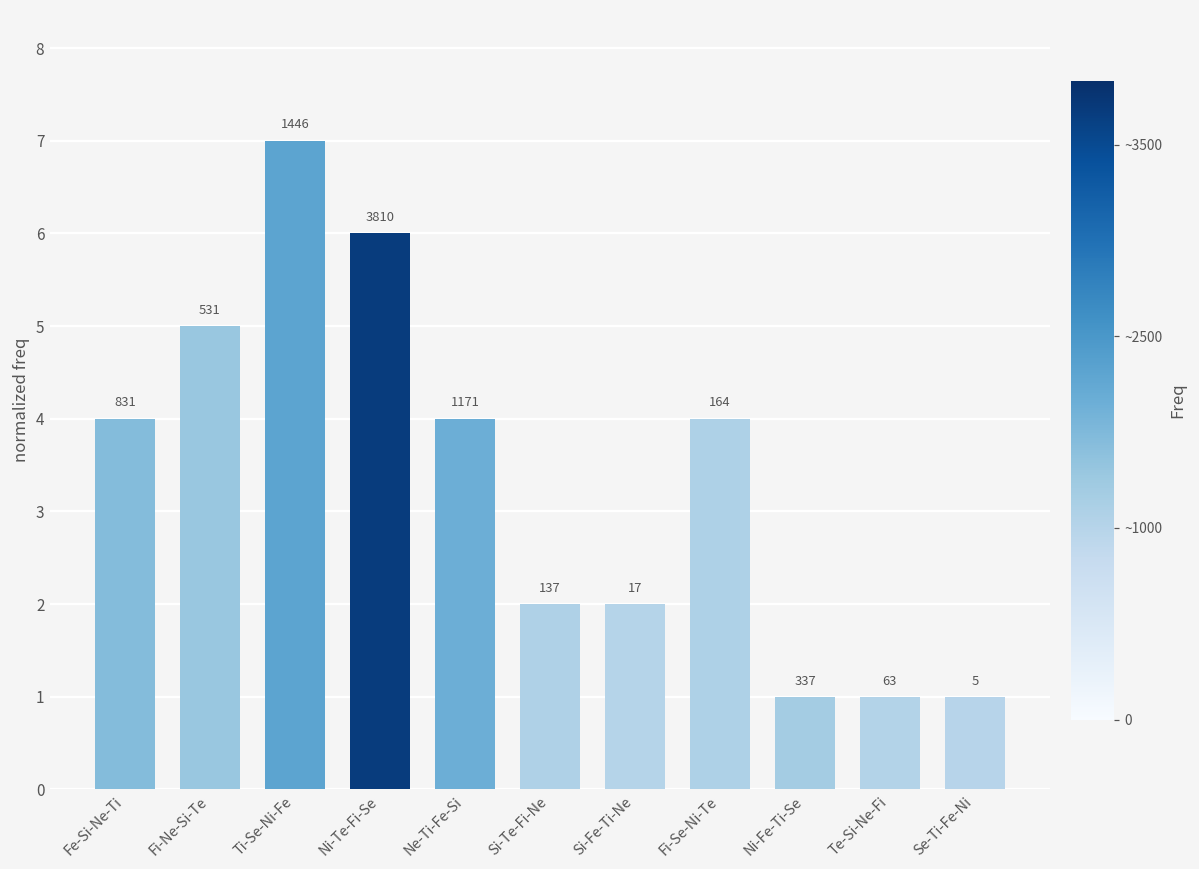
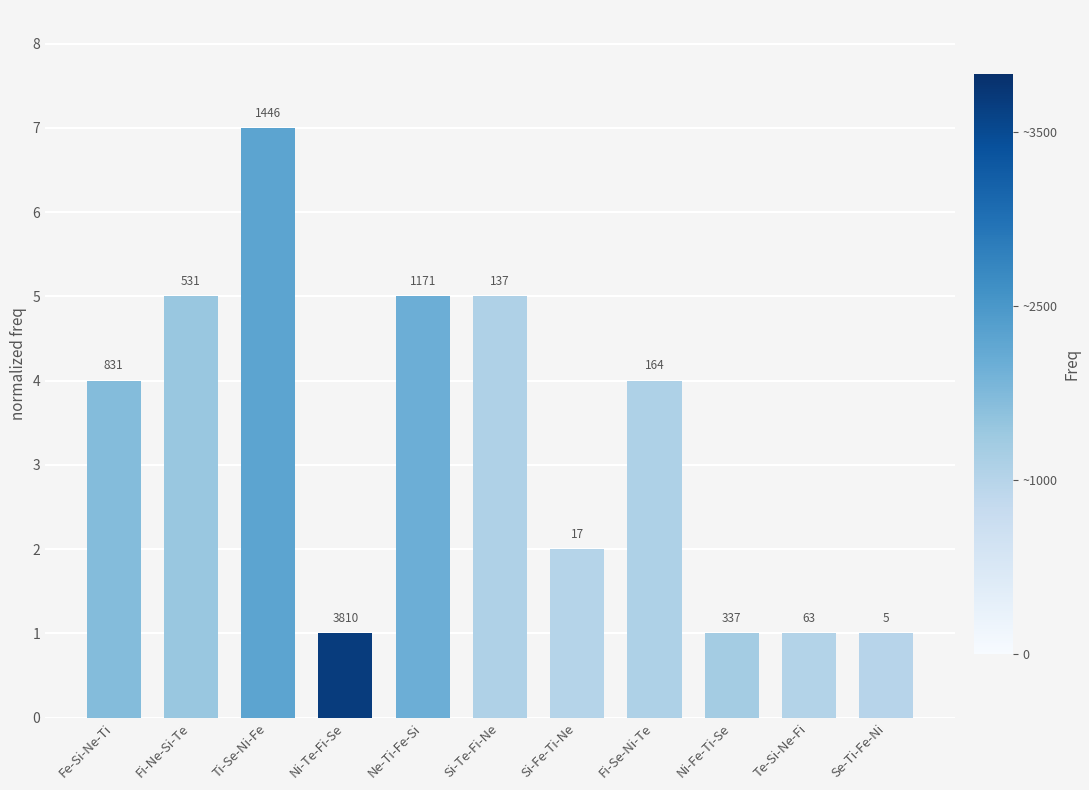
Ni-Te-Fi-Se: 6 -> 1
Ne-Ti-Fe-Si: 4 -> 5
Si-Te-Fi-Ne: 2 -> 5
